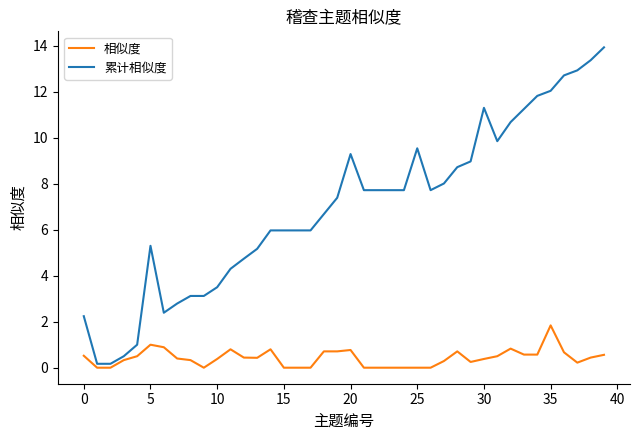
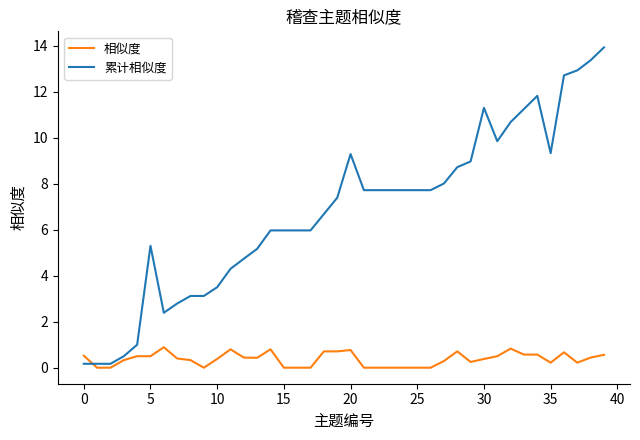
累计相似度, 0: 2.2 -> 0.2
相似度, 5: 1.0 -> 0.5
累计相似度, 25: 9.5 -> 7.7
相似度, 35: 1.8 -> 0.2
累计相似度, 35: 12.0 -> 9.3
